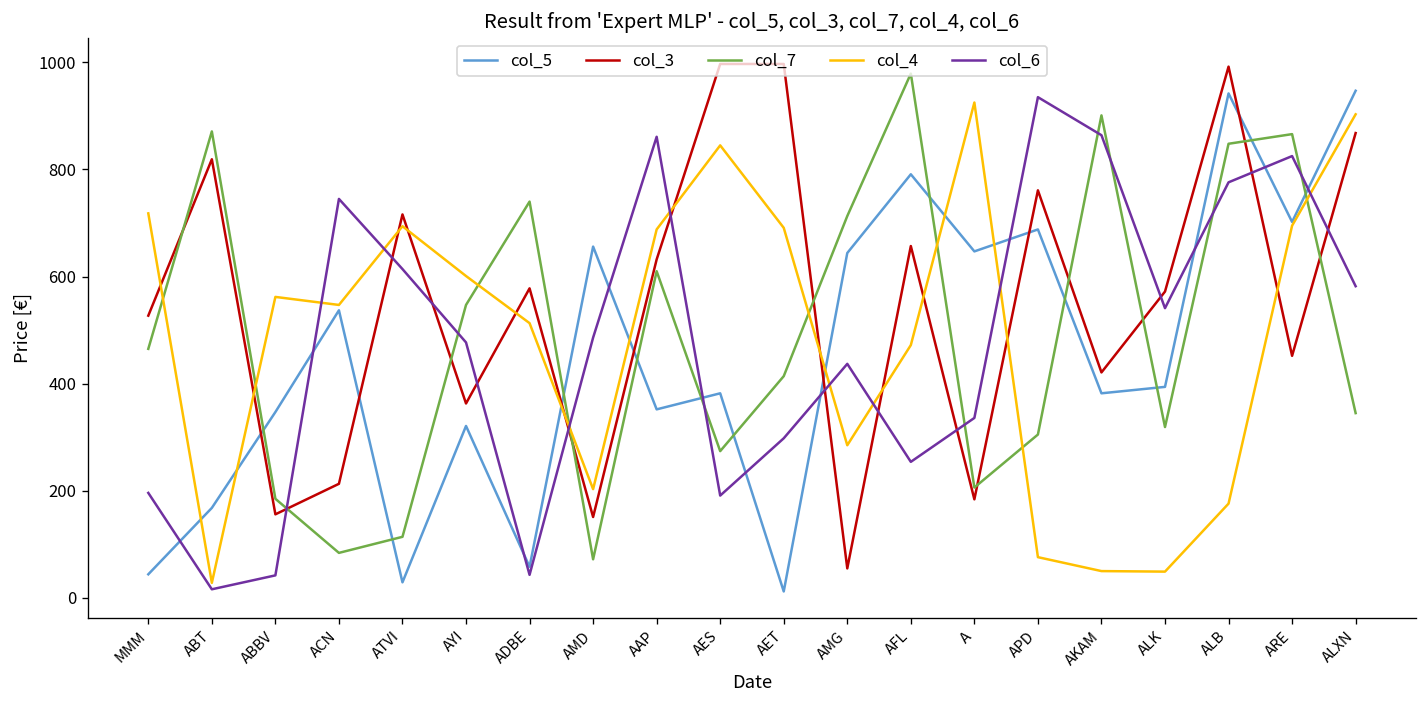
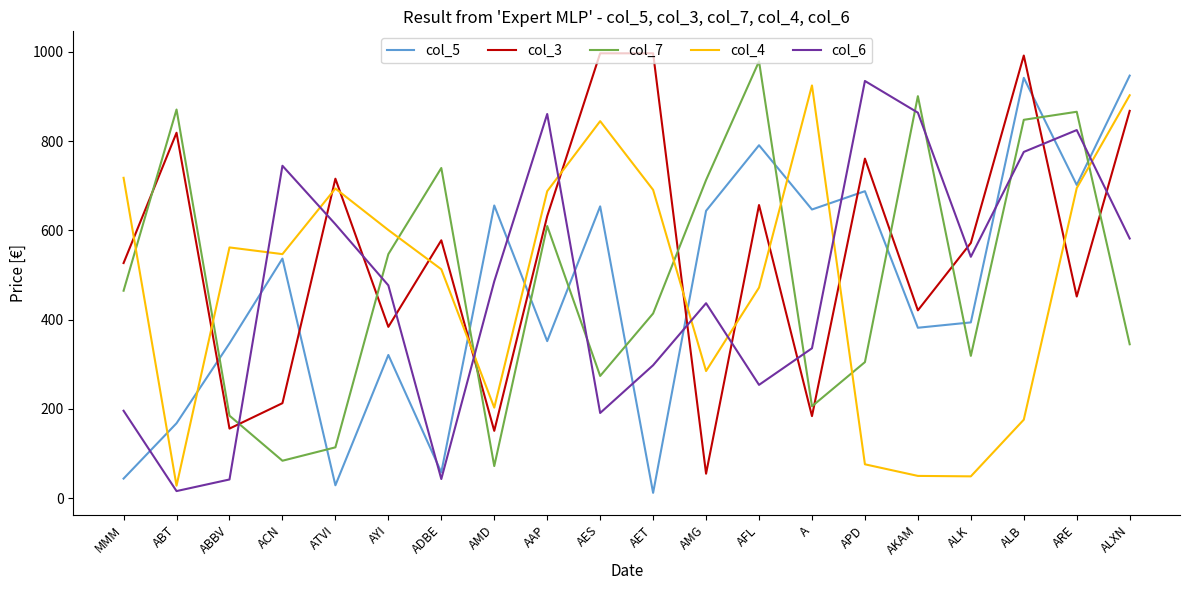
col_3, AYI: 360 -> 380
col_5, AES: 380 -> 650
